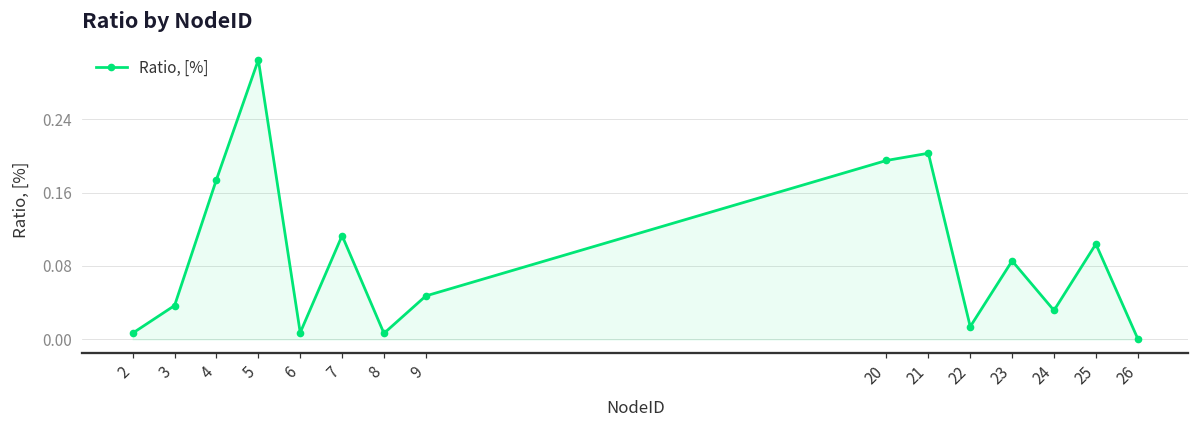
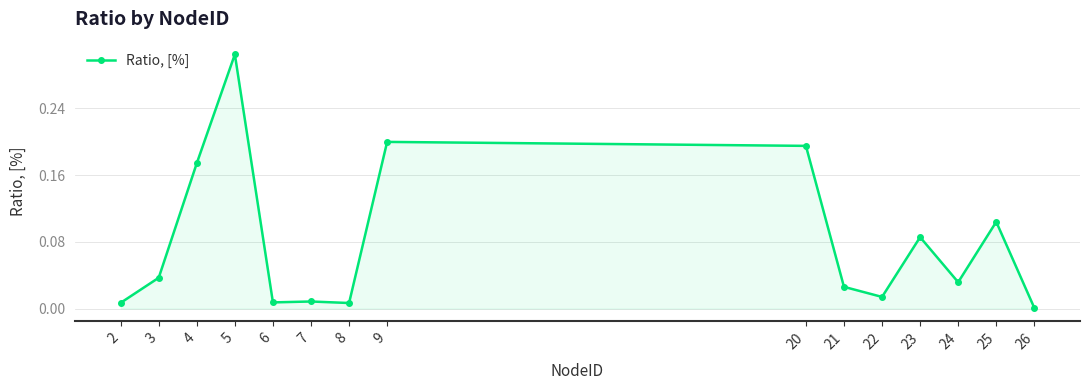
7: 0.11 -> 0.01
9: 0.05 -> 0.20
21: 0.20 -> 0.03
